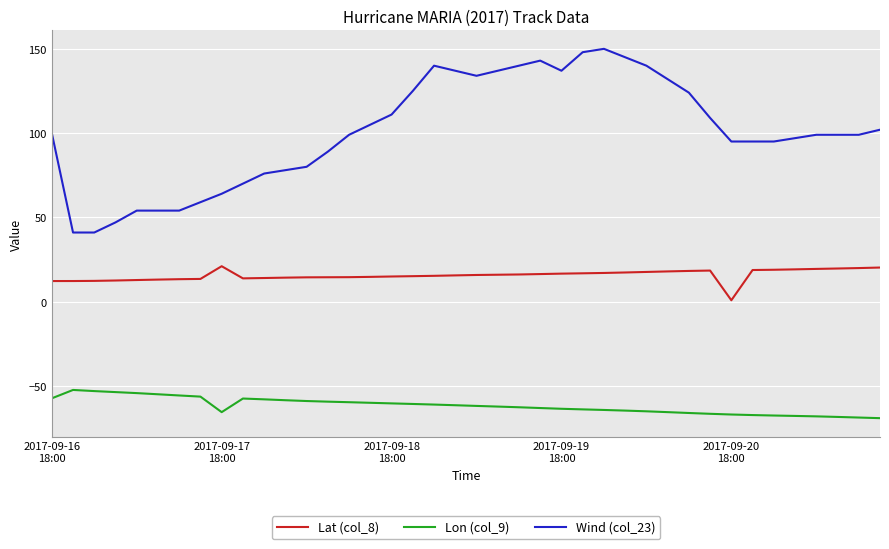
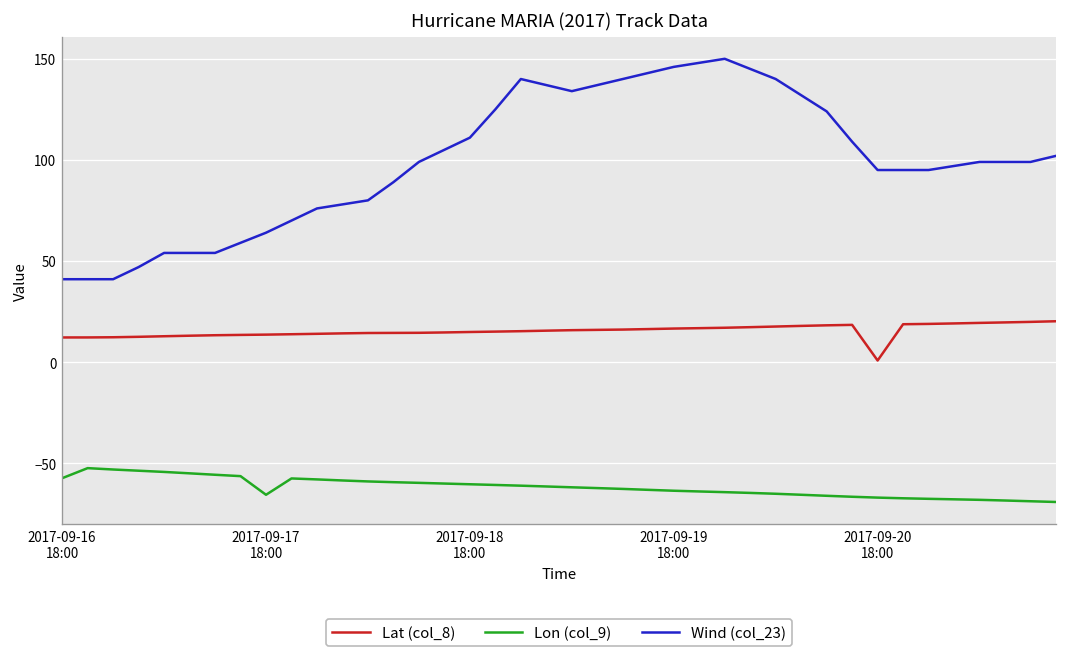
Wind (col_23), 2017-09-16 18:00: 100 -> 41
Lat (col_8), 2017-09-17 18:00: 21 -> 14
Wind (col_23), 2017-09-19 18:00: 137 -> 146
